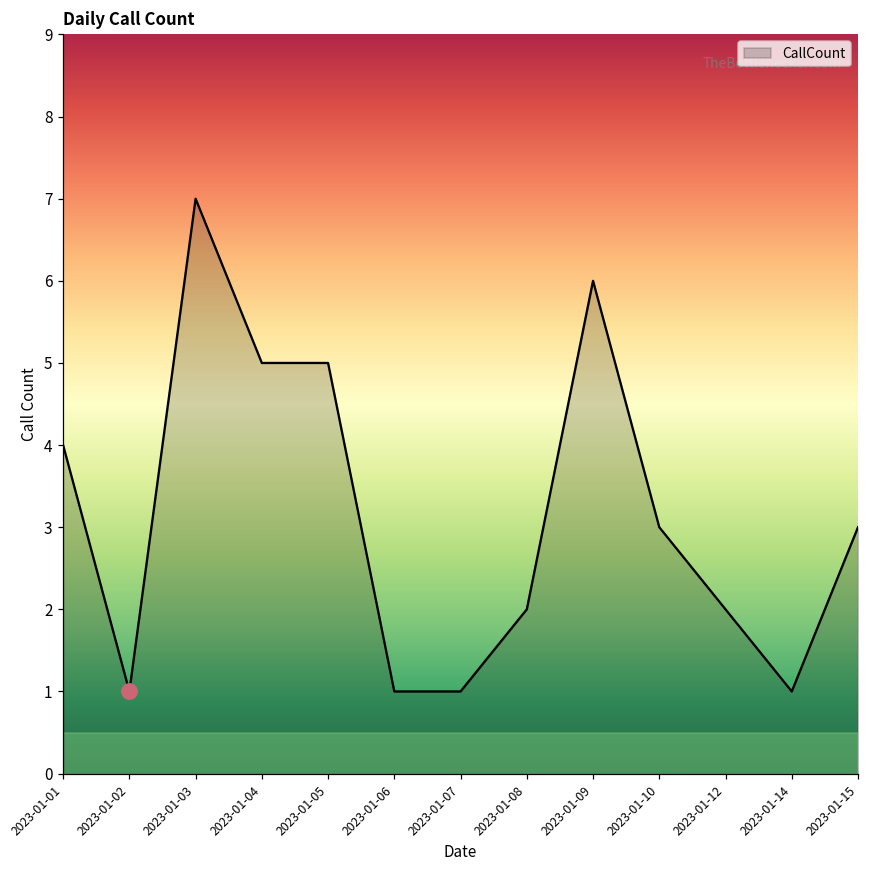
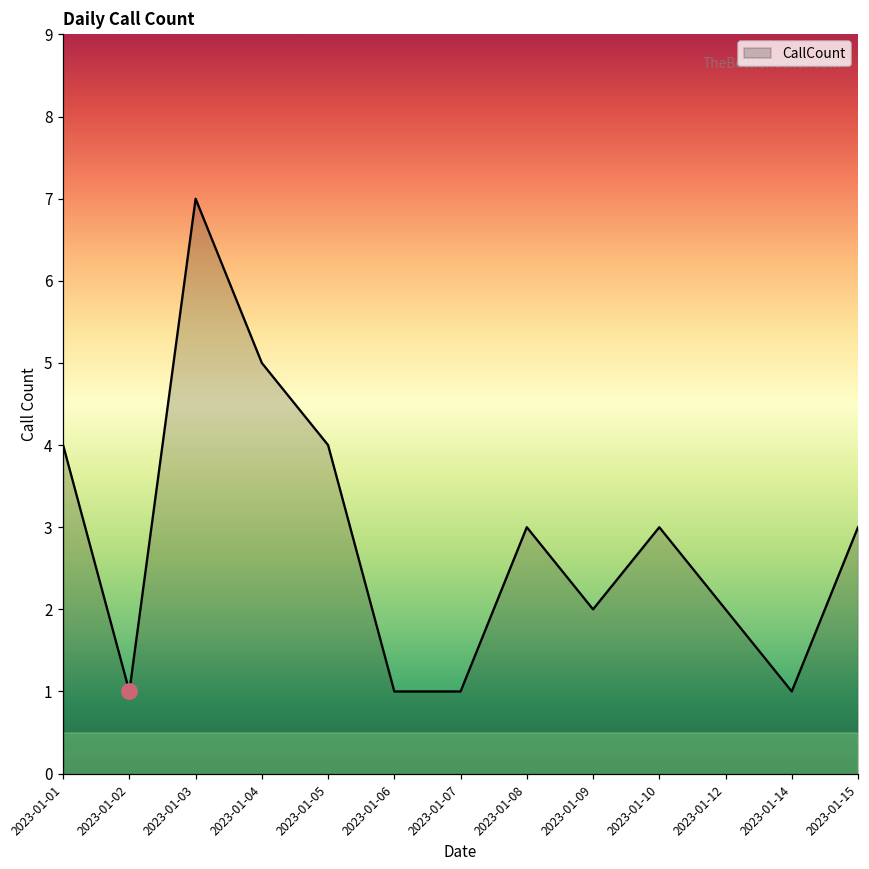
CallCount, 2023-01-05: 5 -> 4
CallCount, 2023-01-08: 2 -> 3
CallCount, 2023-01-09: 6 -> 2
